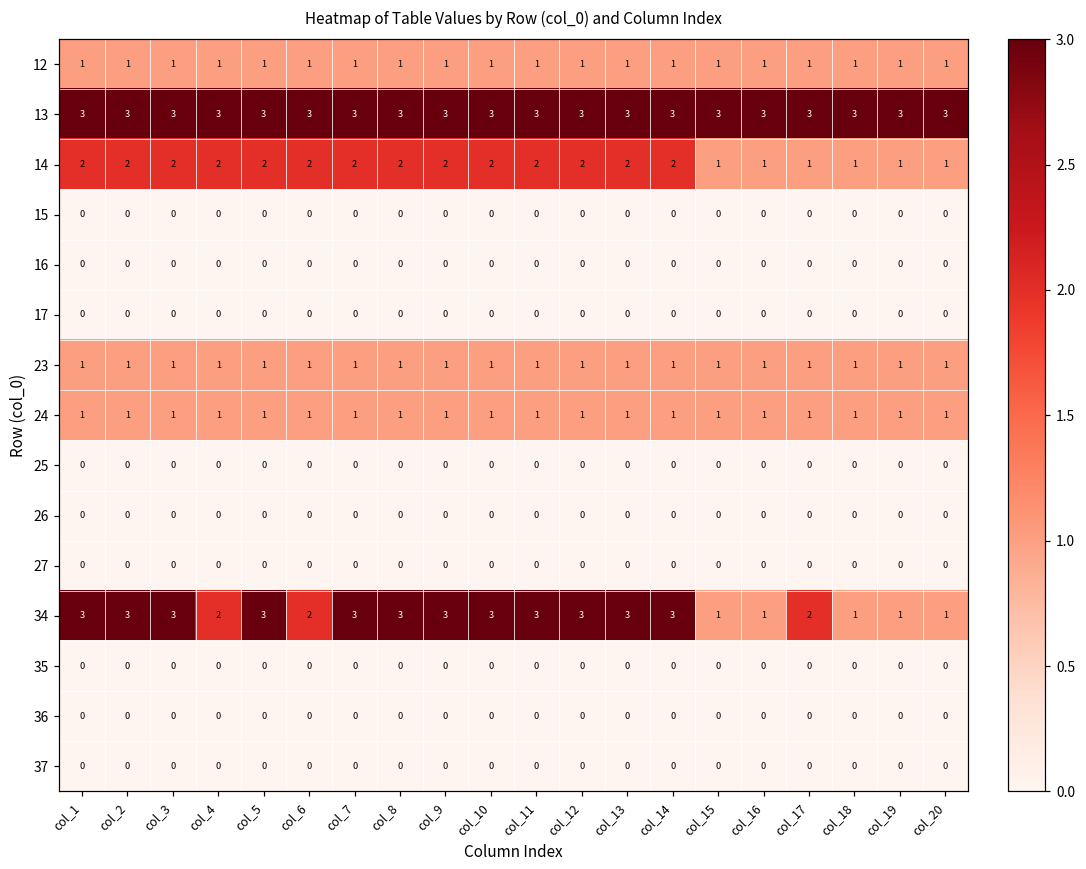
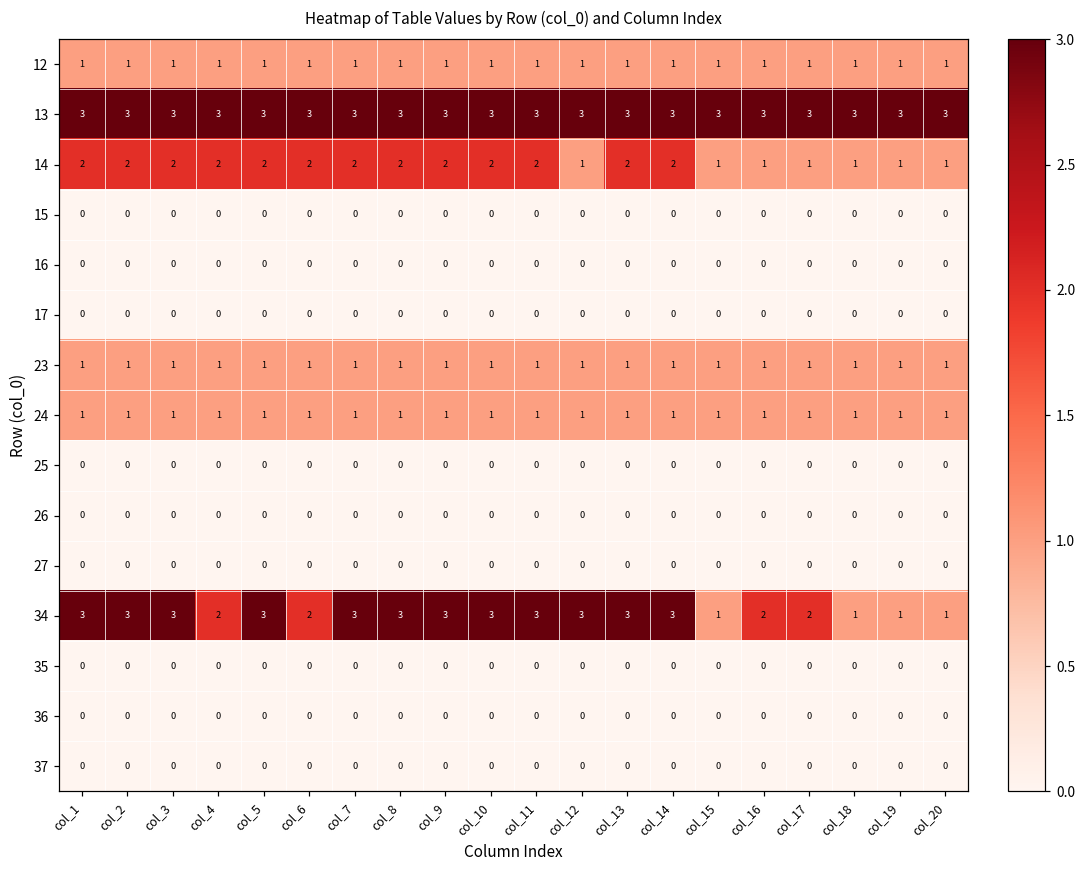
14, col_12: 2 -> 1
34, col_16: 1 -> 2
